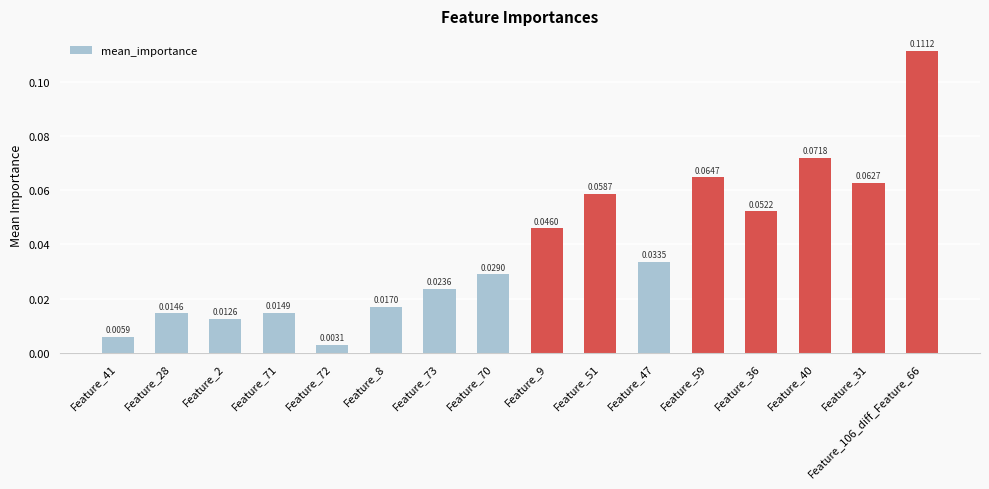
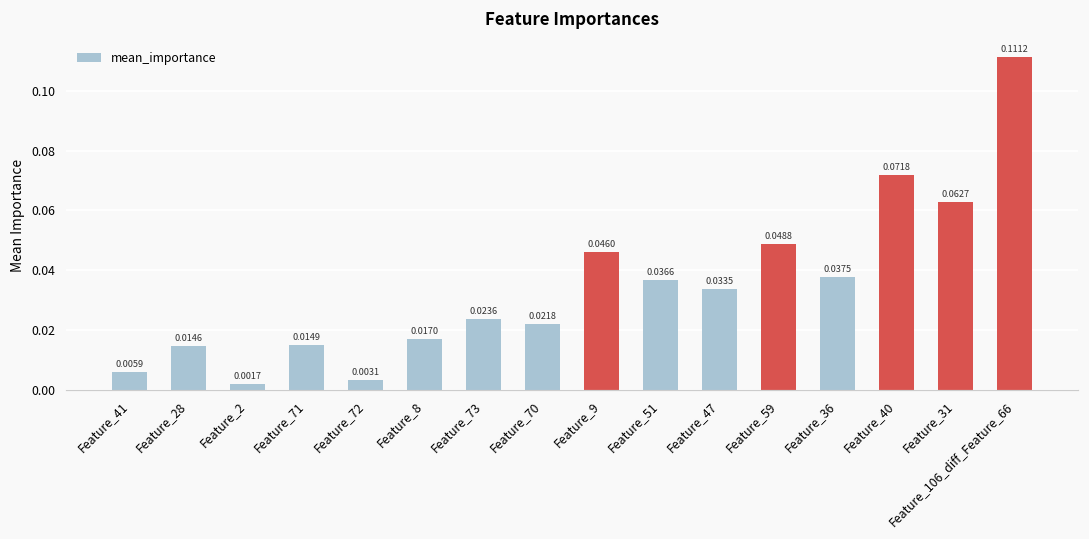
Feature_2: 0.0126 -> 0.0017
Feature_70: 0.0290 -> 0.0218
Feature_51: 0.0587 -> 0.0366
Feature_59: 0.0647 -> 0.0488
Feature_36: 0.0522 -> 0.0375
